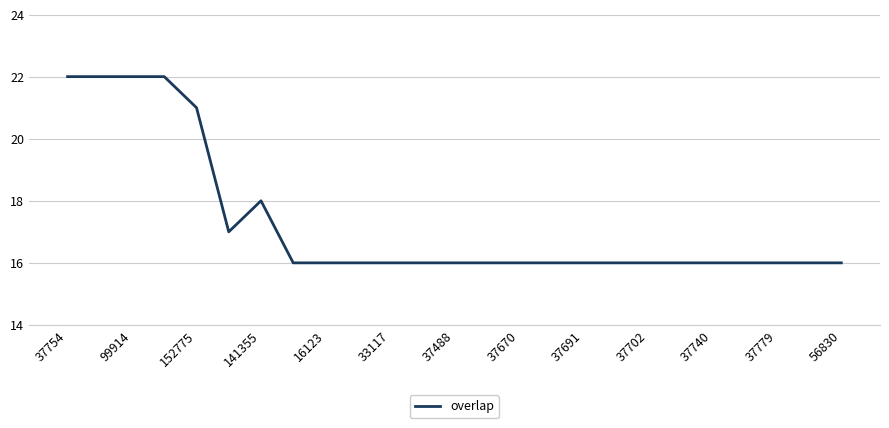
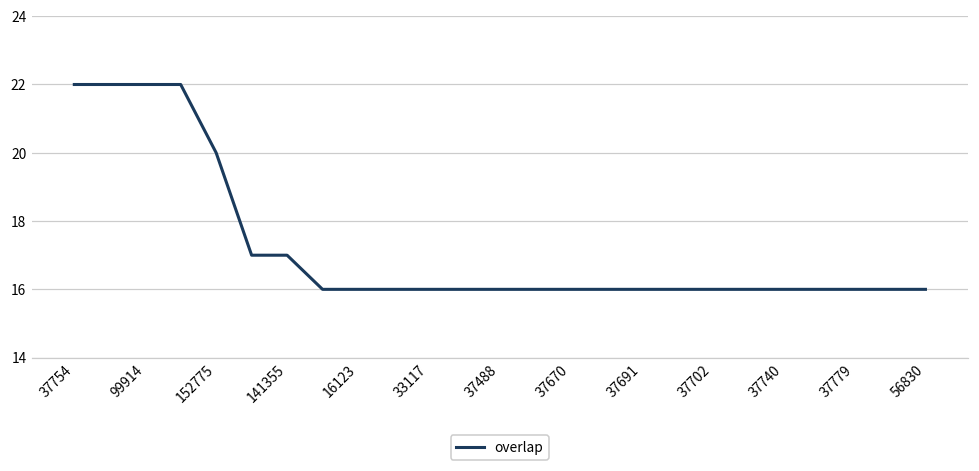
152775: 21 -> 20
141355: 18 -> 17
